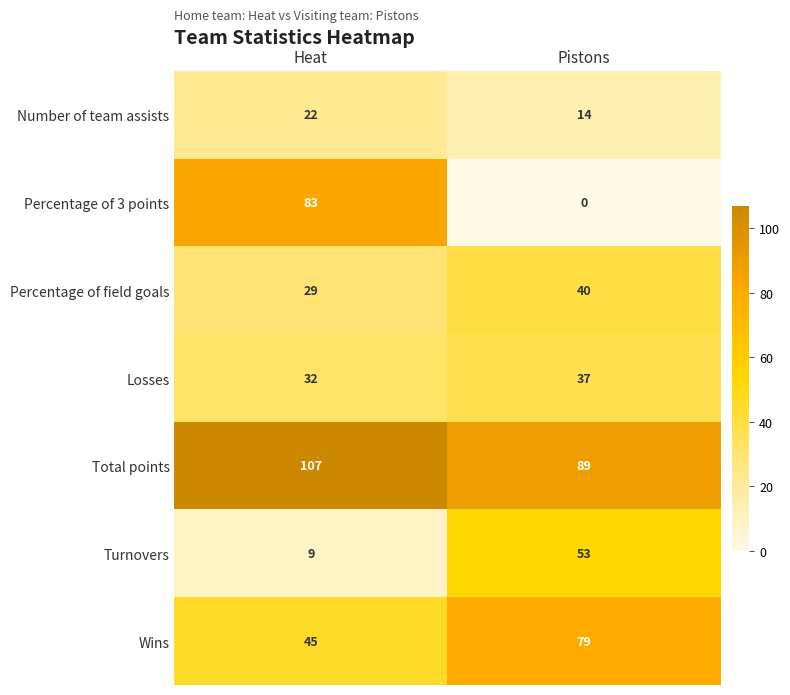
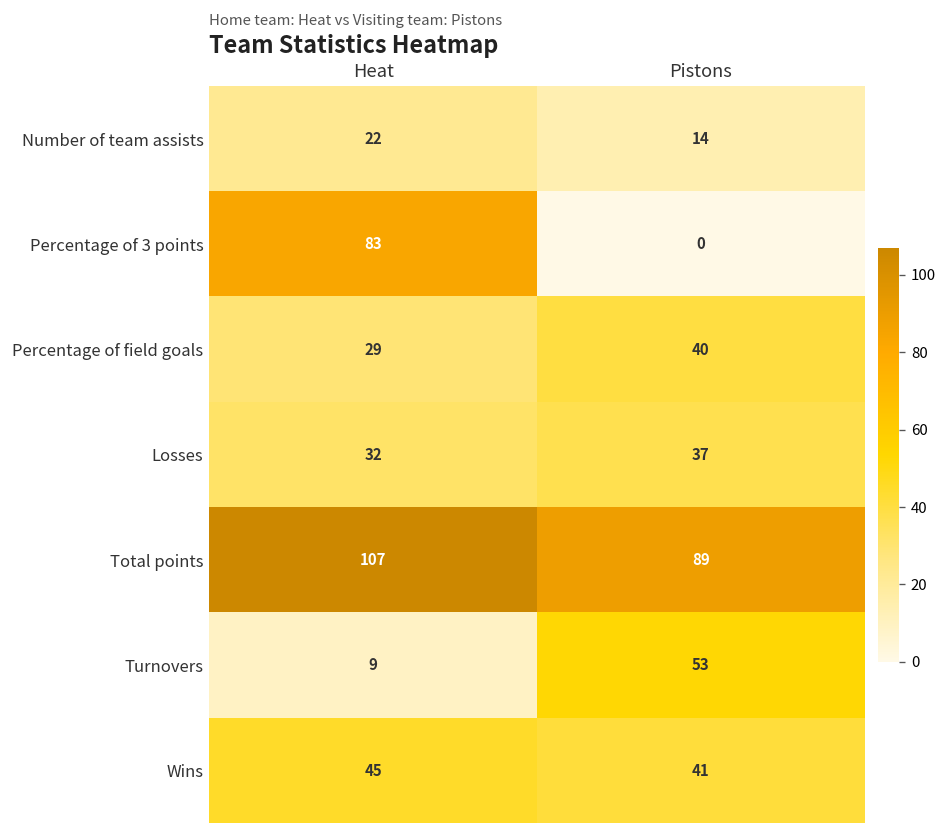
Wins, Pistons: 79 -> 41
